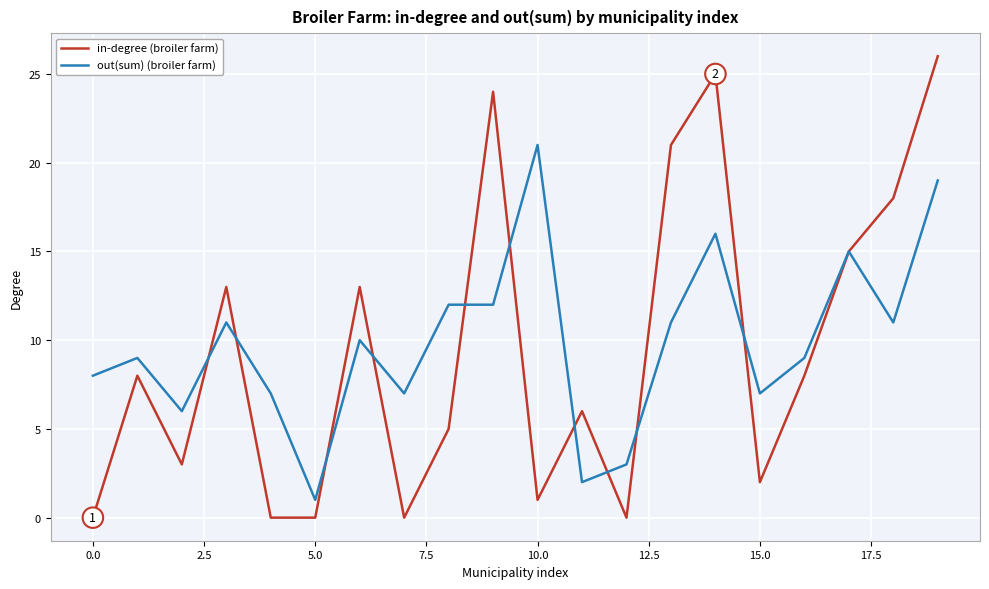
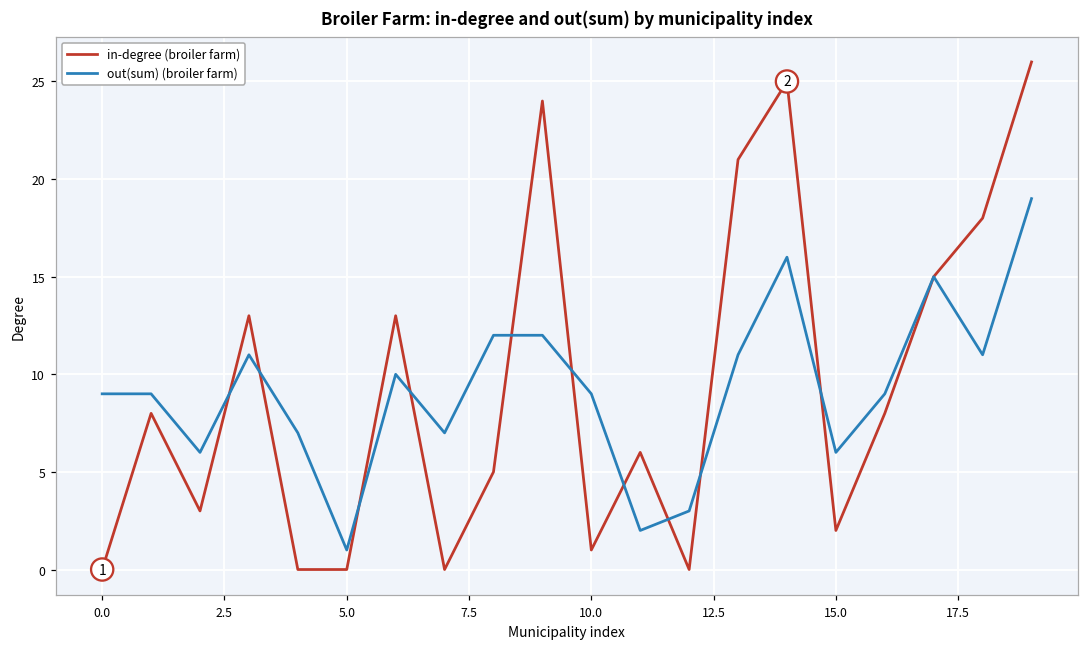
out(sum) (broiler farm), 0.0: 8 -> 9
out(sum) (broiler farm), 10.0: 21 -> 9
out(sum) (broiler farm), 15.0: 7 -> 6
